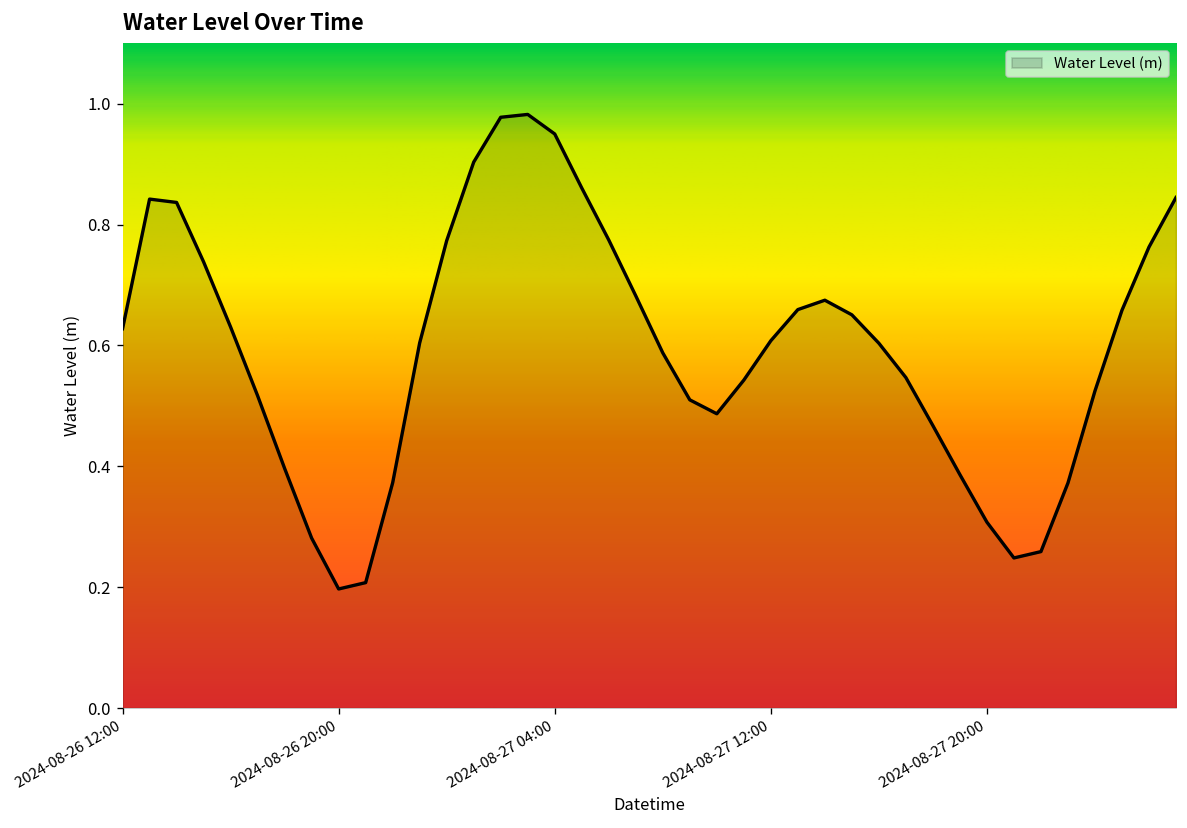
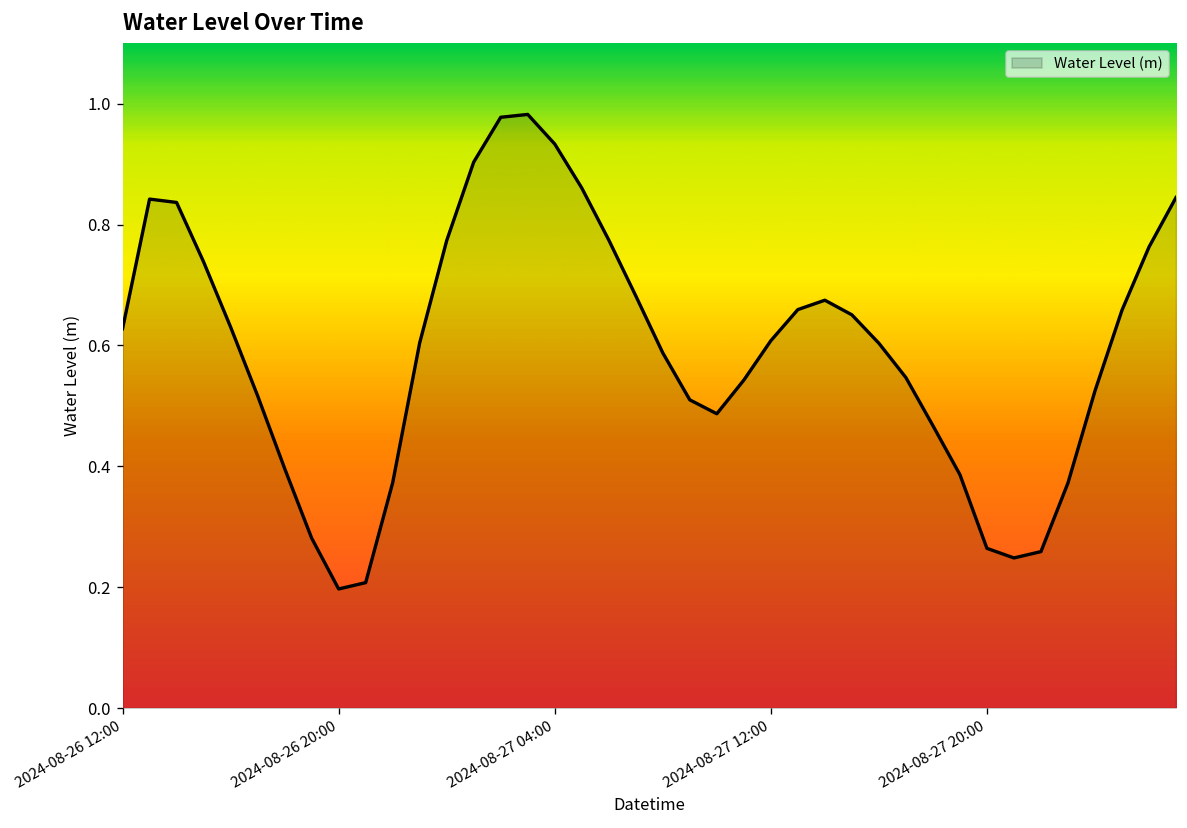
2024-08-27 04:00: 0.95 -> 0.93
2024-08-27 20:00: 0.31 -> 0.26
